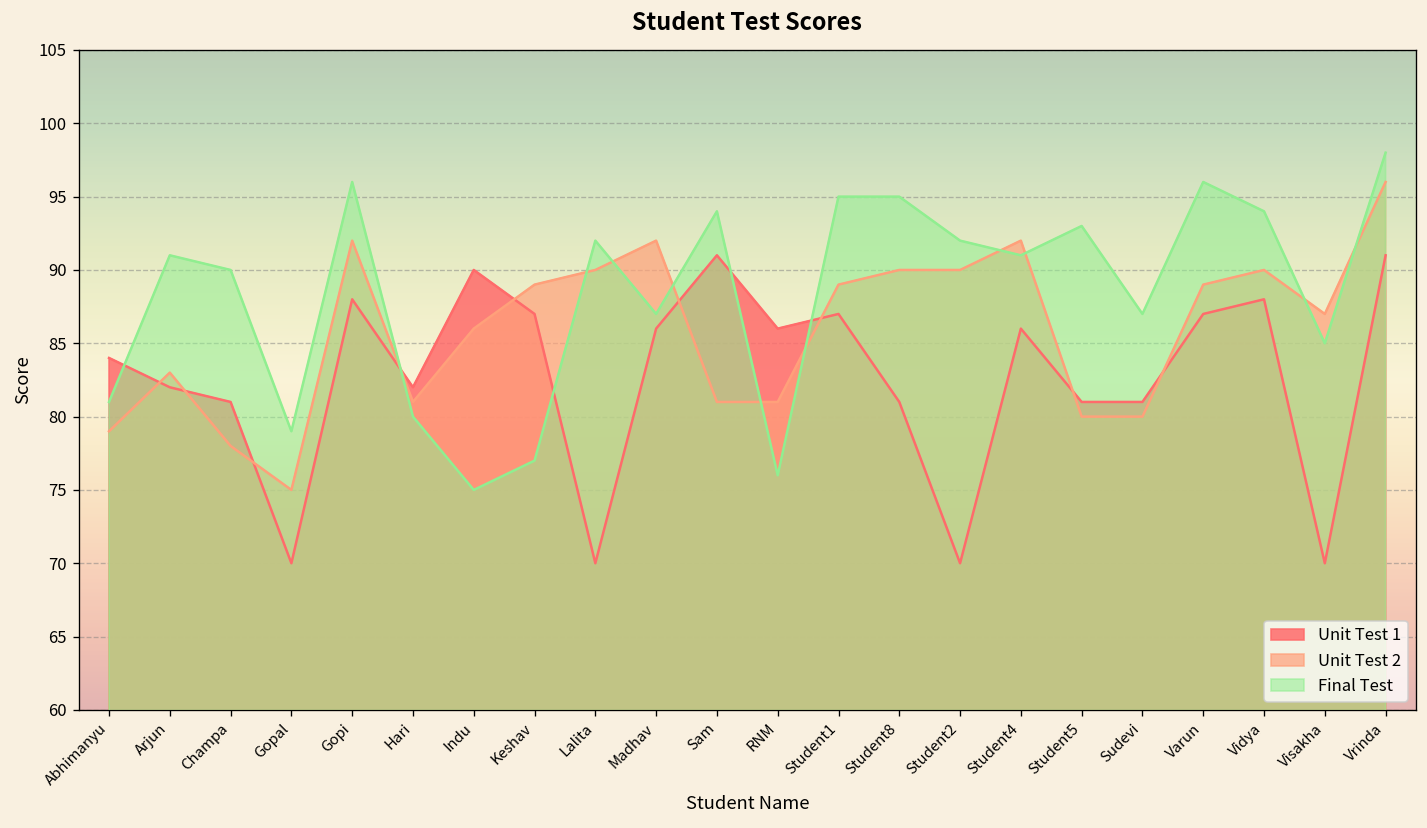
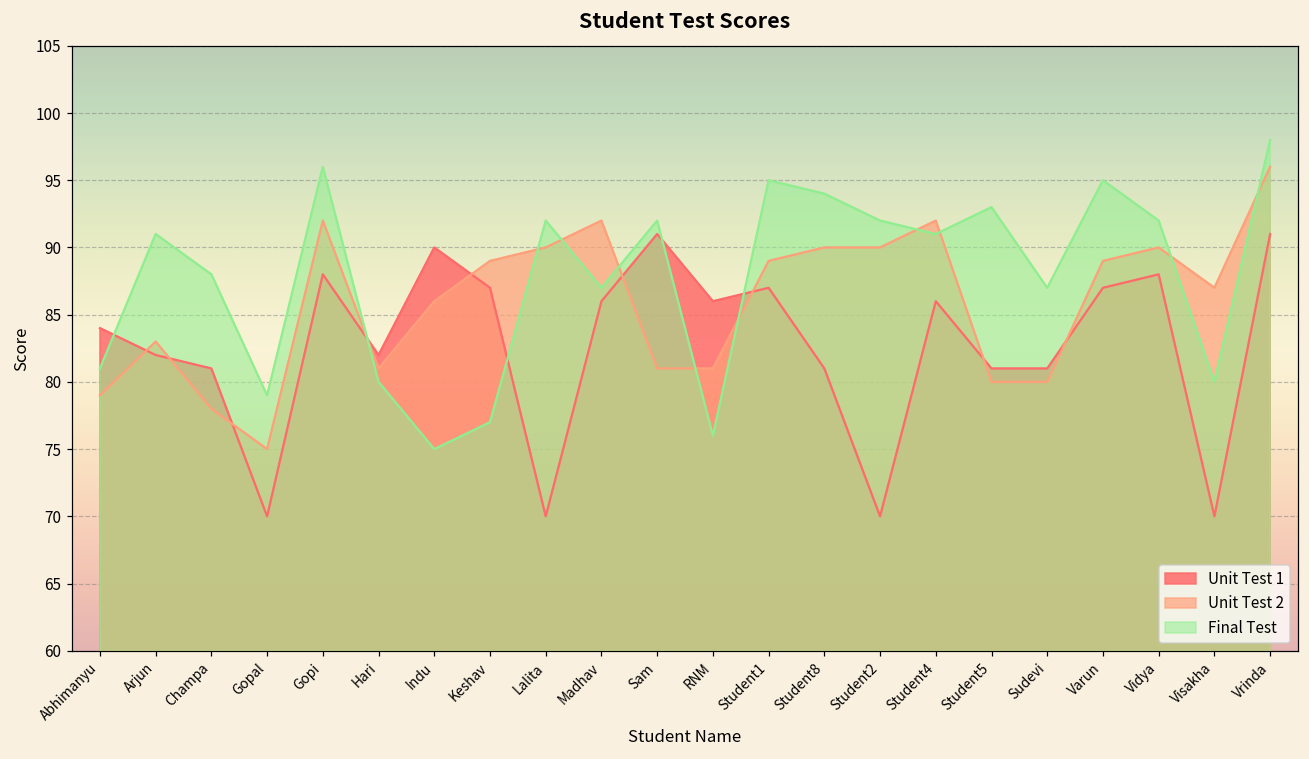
Final Test, Champa: 90 -> 88
Final Test, Sam: 94 -> 92
Final Test, Student8: 95 -> 94
Final Test, Varun: 96 -> 95
Final Test, Vidya: 94 -> 92
Final Test, Visakha: 85 -> 80
